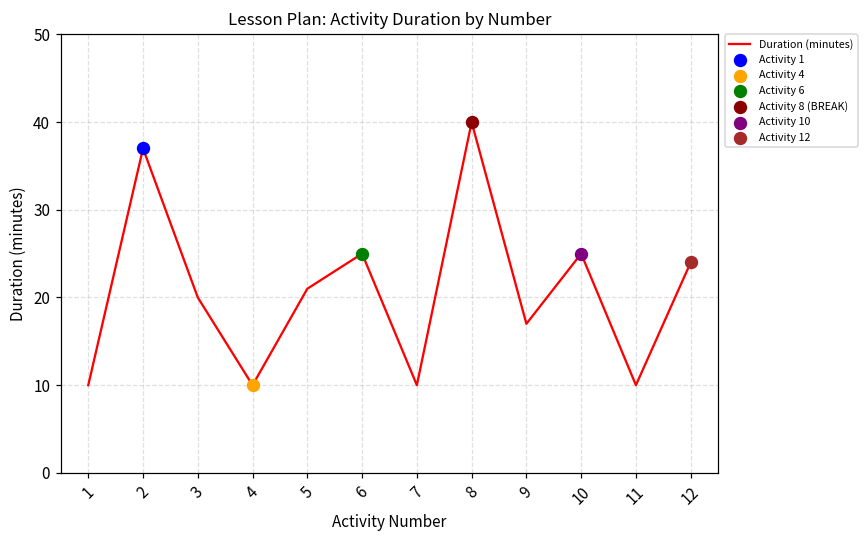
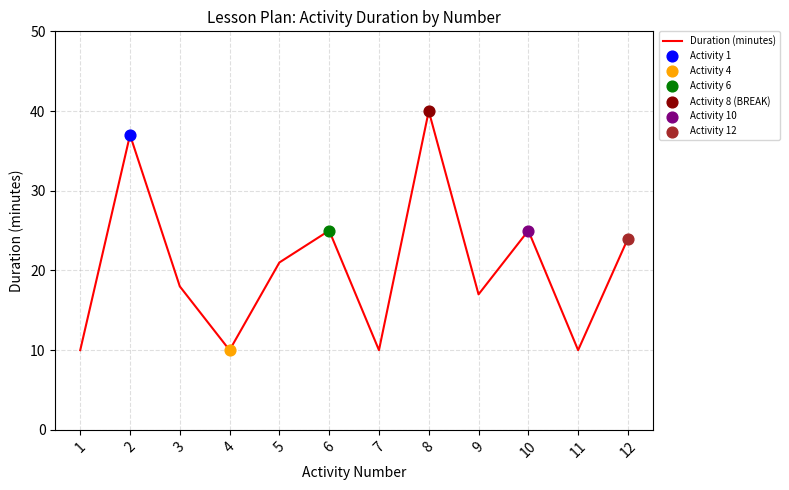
Duration (minutes), 3: 20 -> 18
